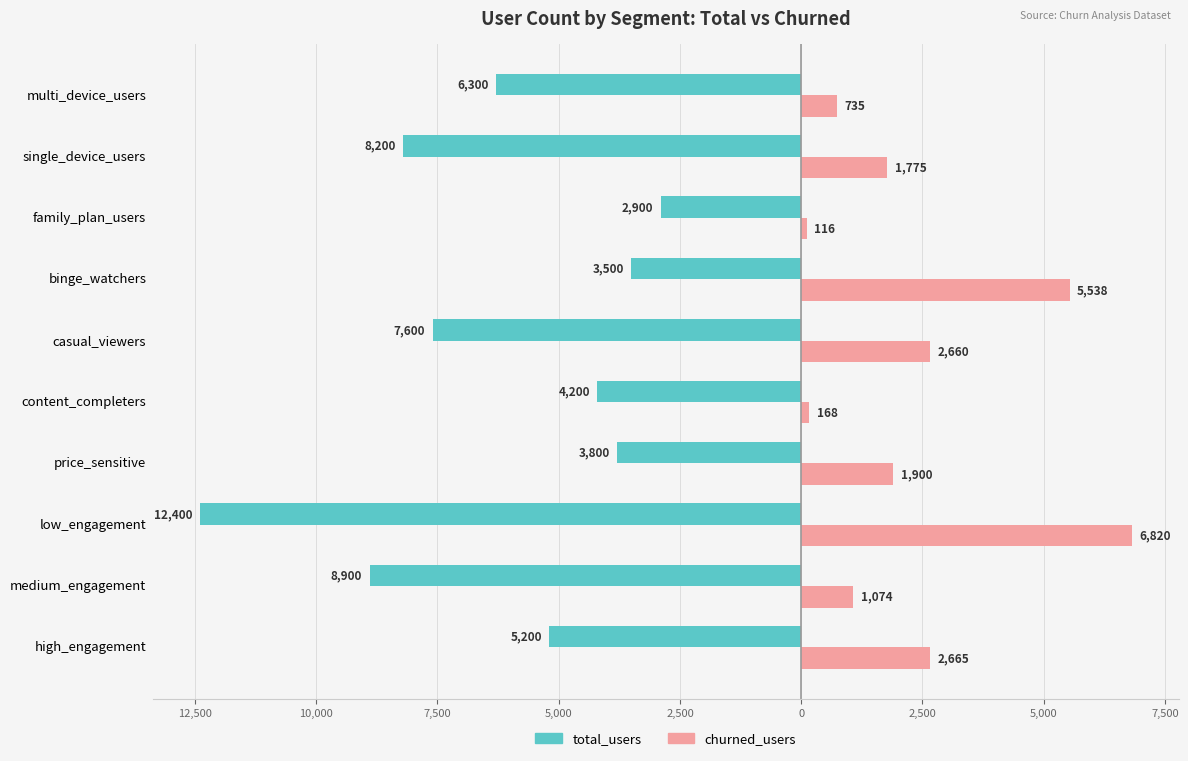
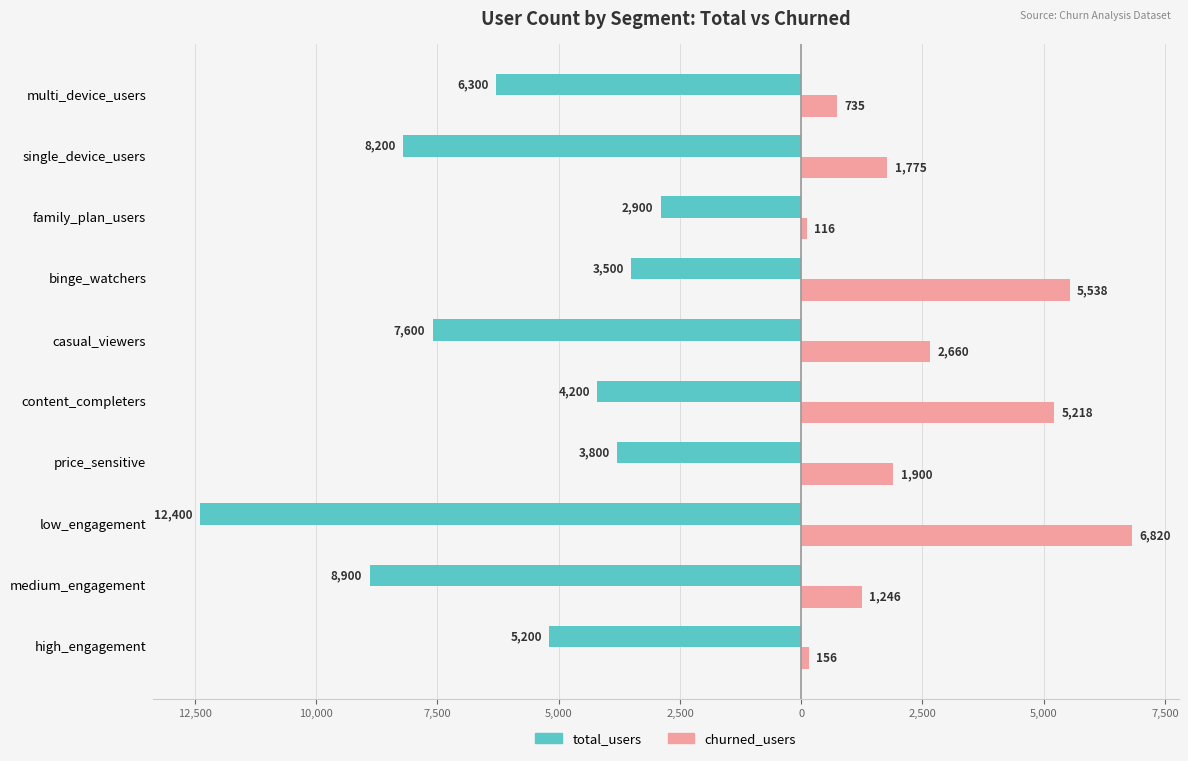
churned_users, content_completers: 168 -> 5,218
churned_users, medium_engagement: 1,074 -> 1,246
churned_users, high_engagement: 2,665 -> 156
